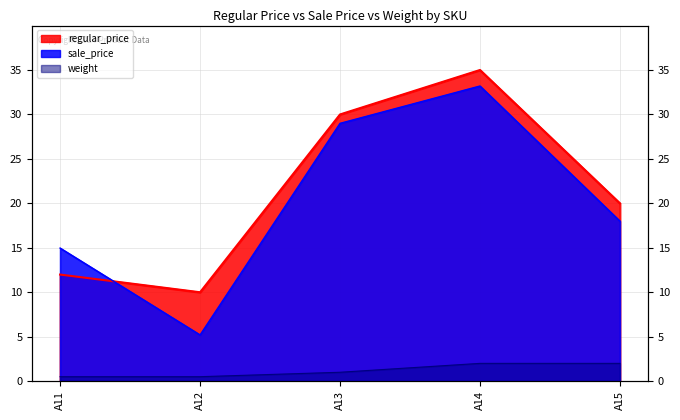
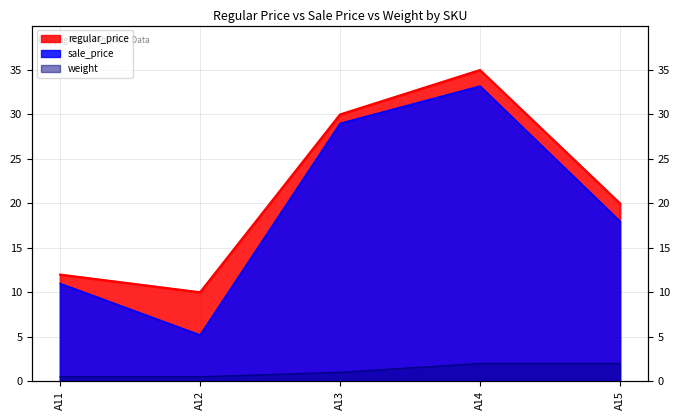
sale_price, A11: 15 -> 11
